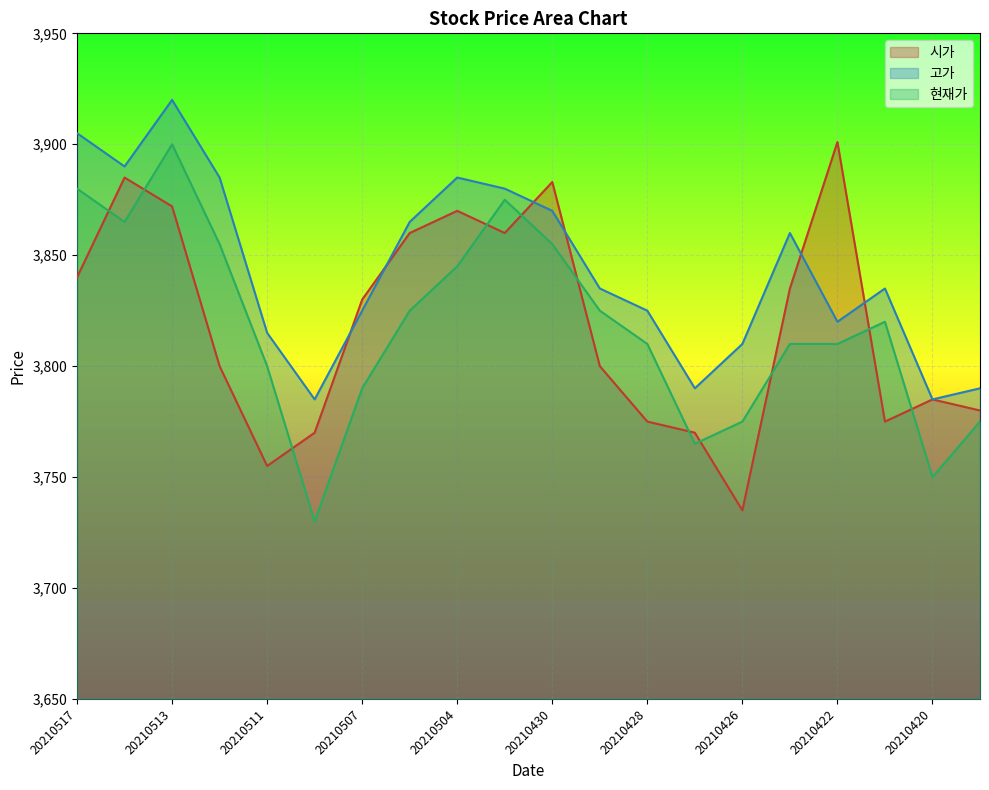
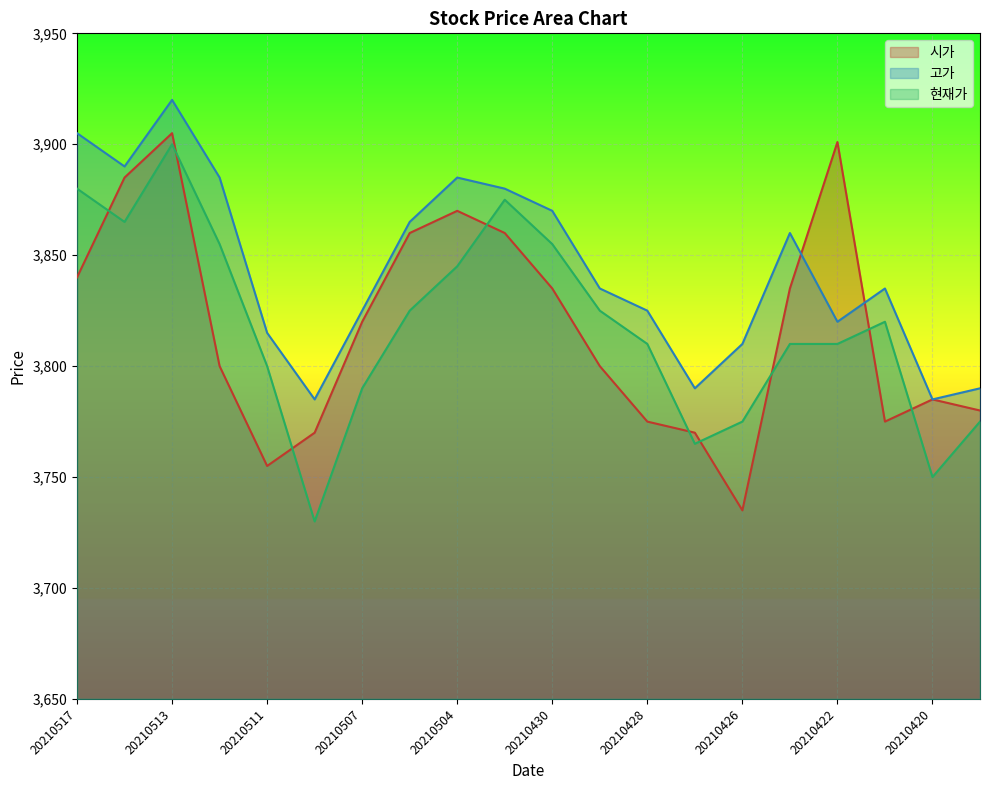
시가, 20210513: 3,872 -> 3,905
시가, 20210507: 3,830 -> 3,820
시가, 20210430: 3,883 -> 3,835
